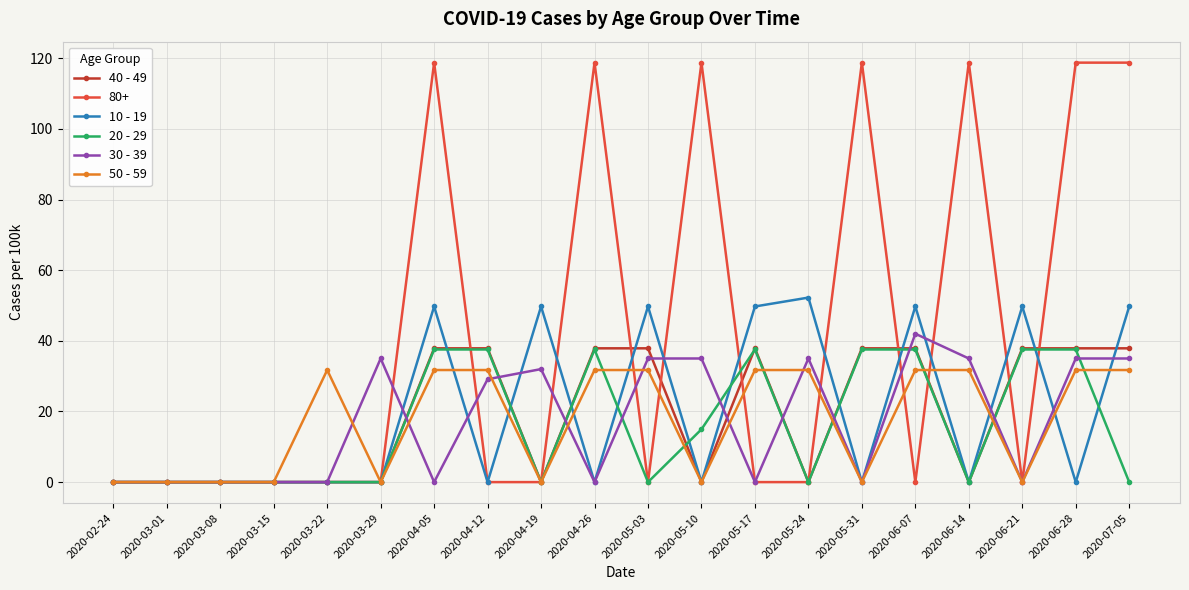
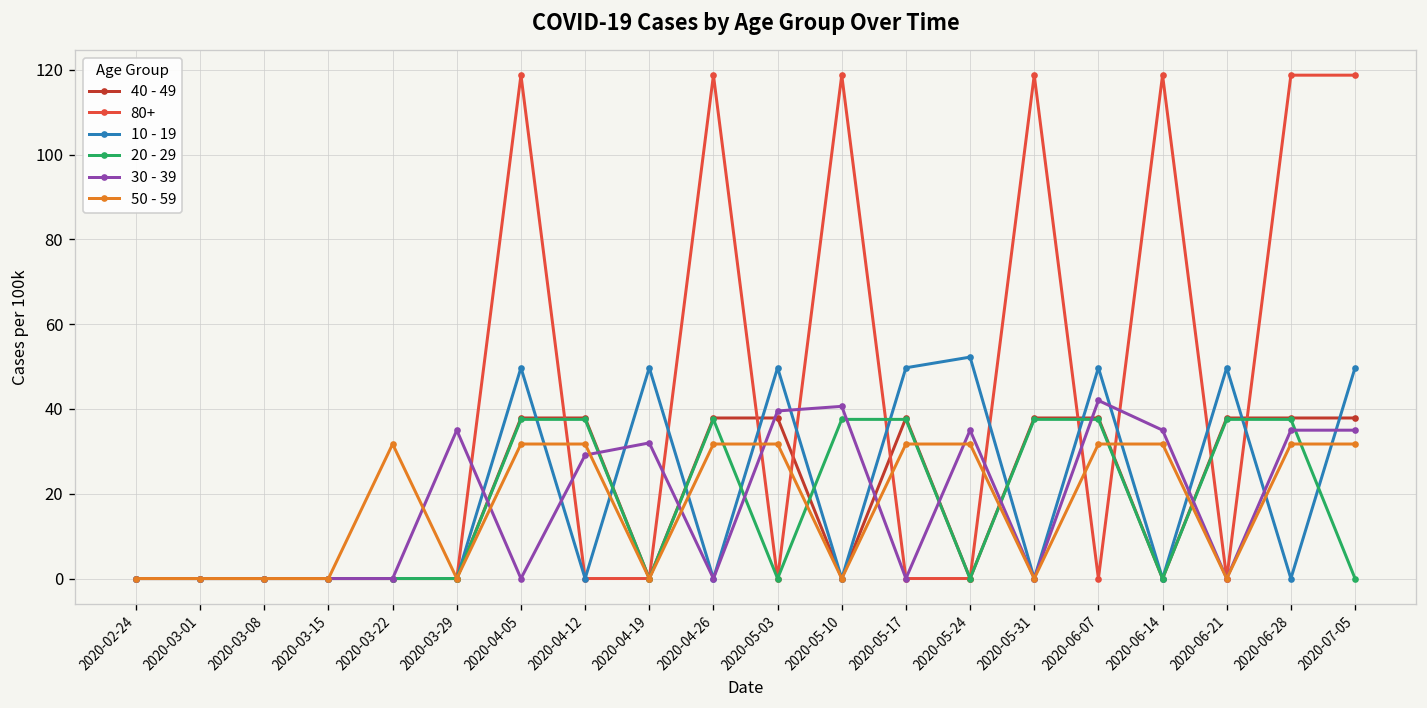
30 - 39, 2020-05-03: 35 -> 40
20 - 29, 2020-05-10: 15 -> 38
30 - 39, 2020-05-10: 35 -> 41
